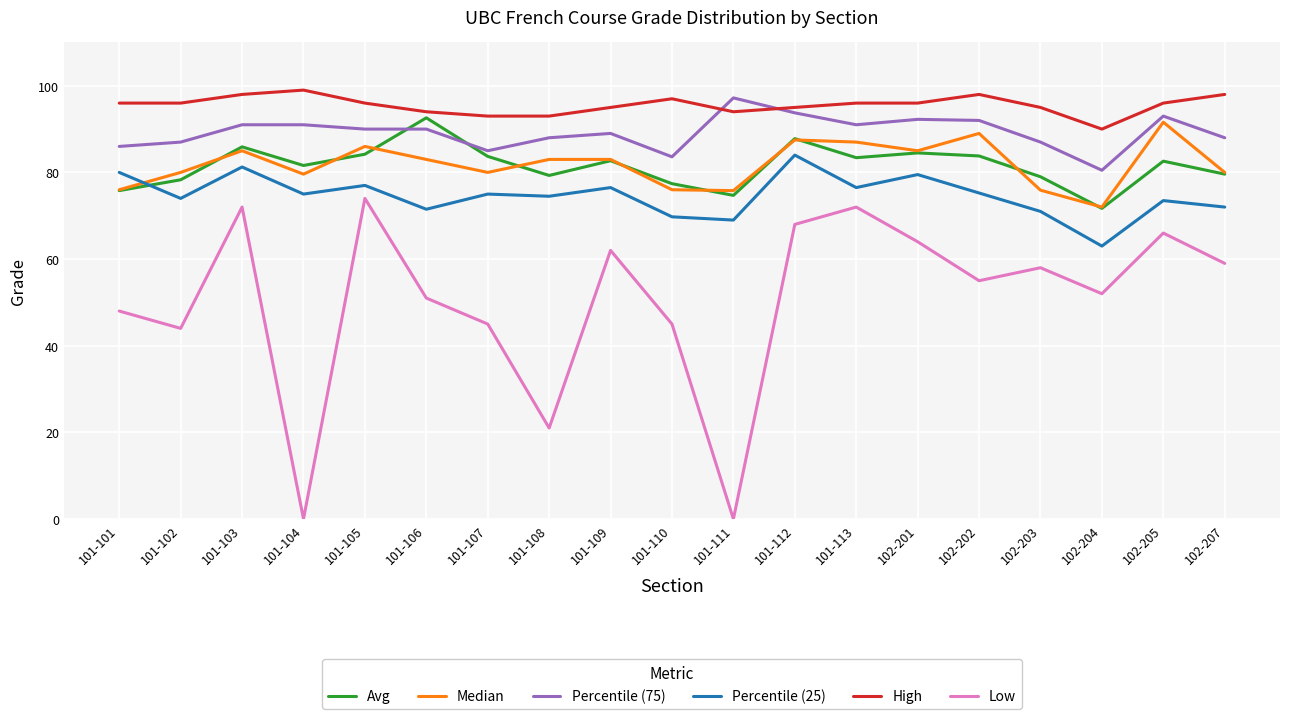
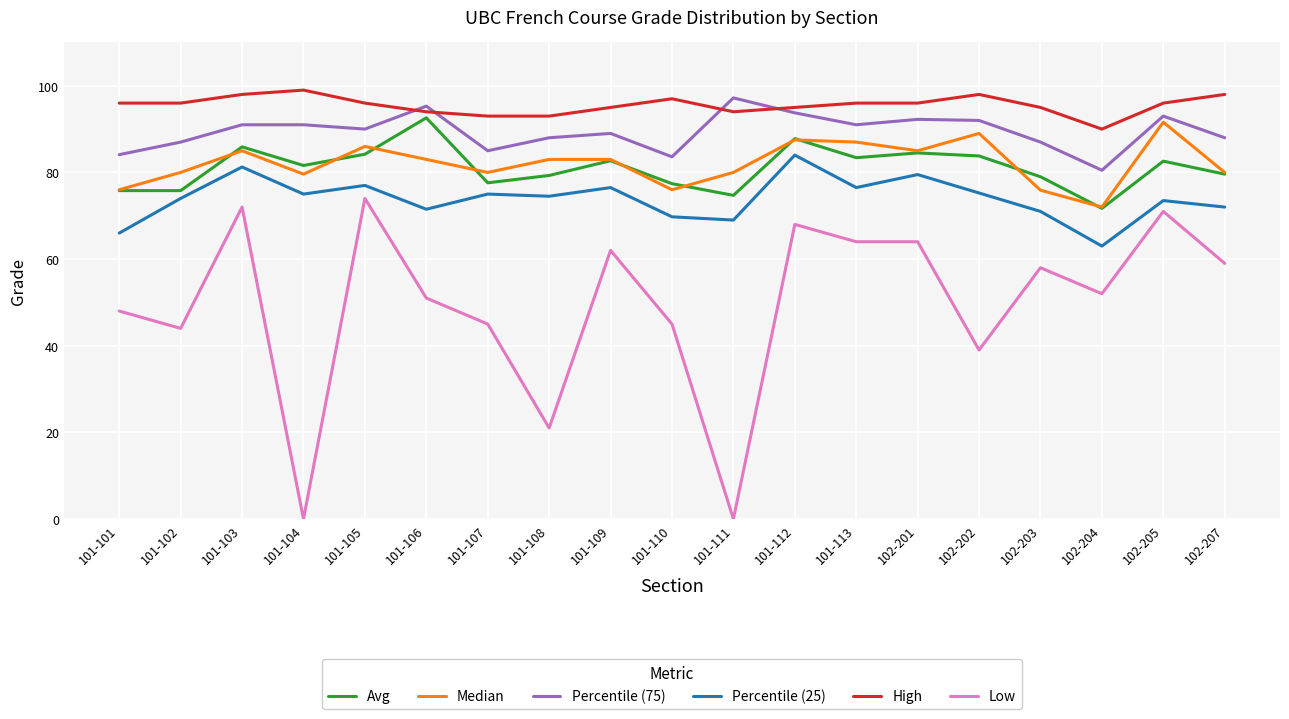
Percentile (75), 101-101: 86 -> 84
Percentile (25), 101-101: 80 -> 66
Avg, 101-102: 78 -> 76
Percentile (75), 101-106: 90 -> 95
Avg, 101-107: 84 -> 78
Median, 101-111: 76 -> 80
Low, 101-113: 72 -> 64
Low, 102-202: 55 -> 39
Low, 102-205: 66 -> 71
